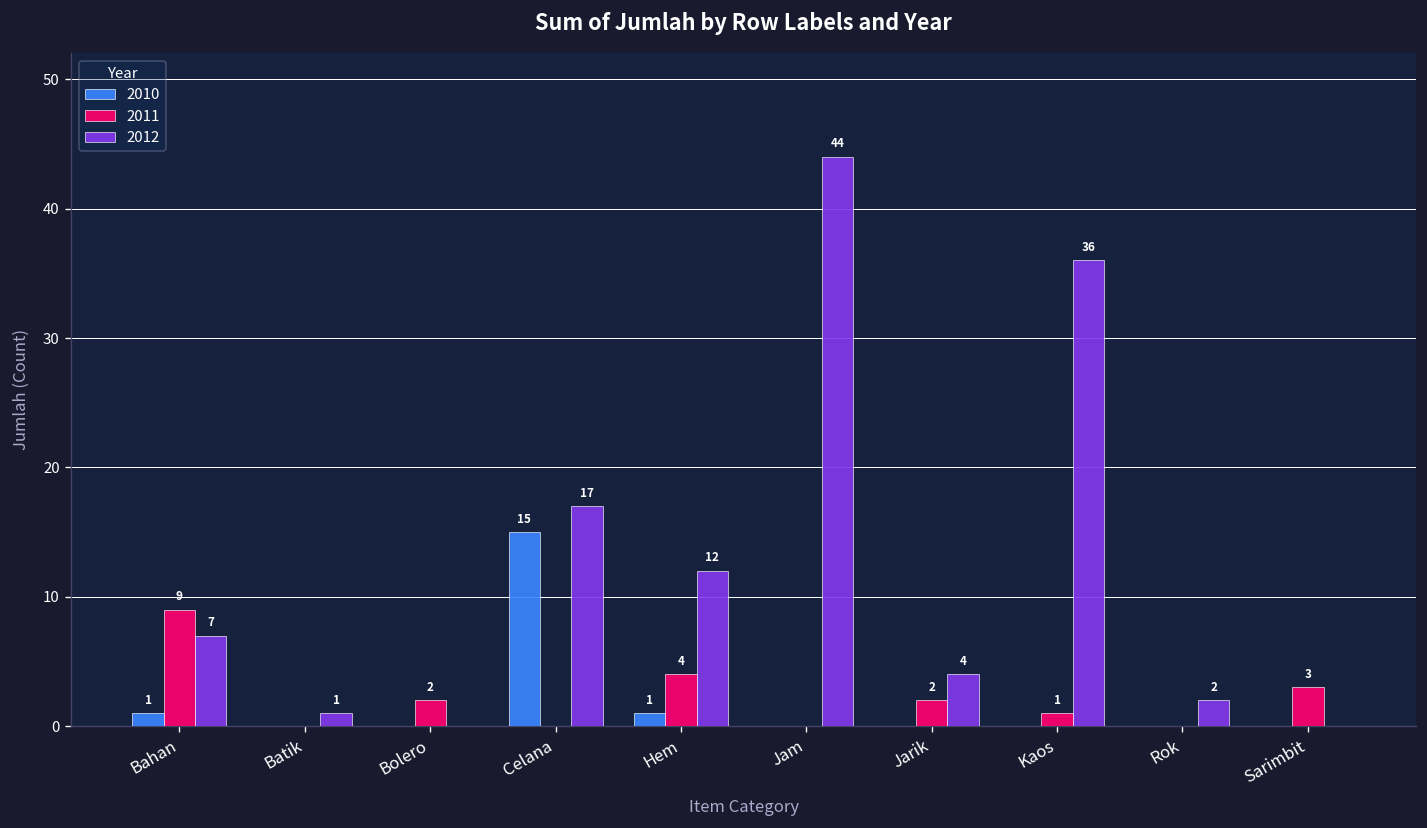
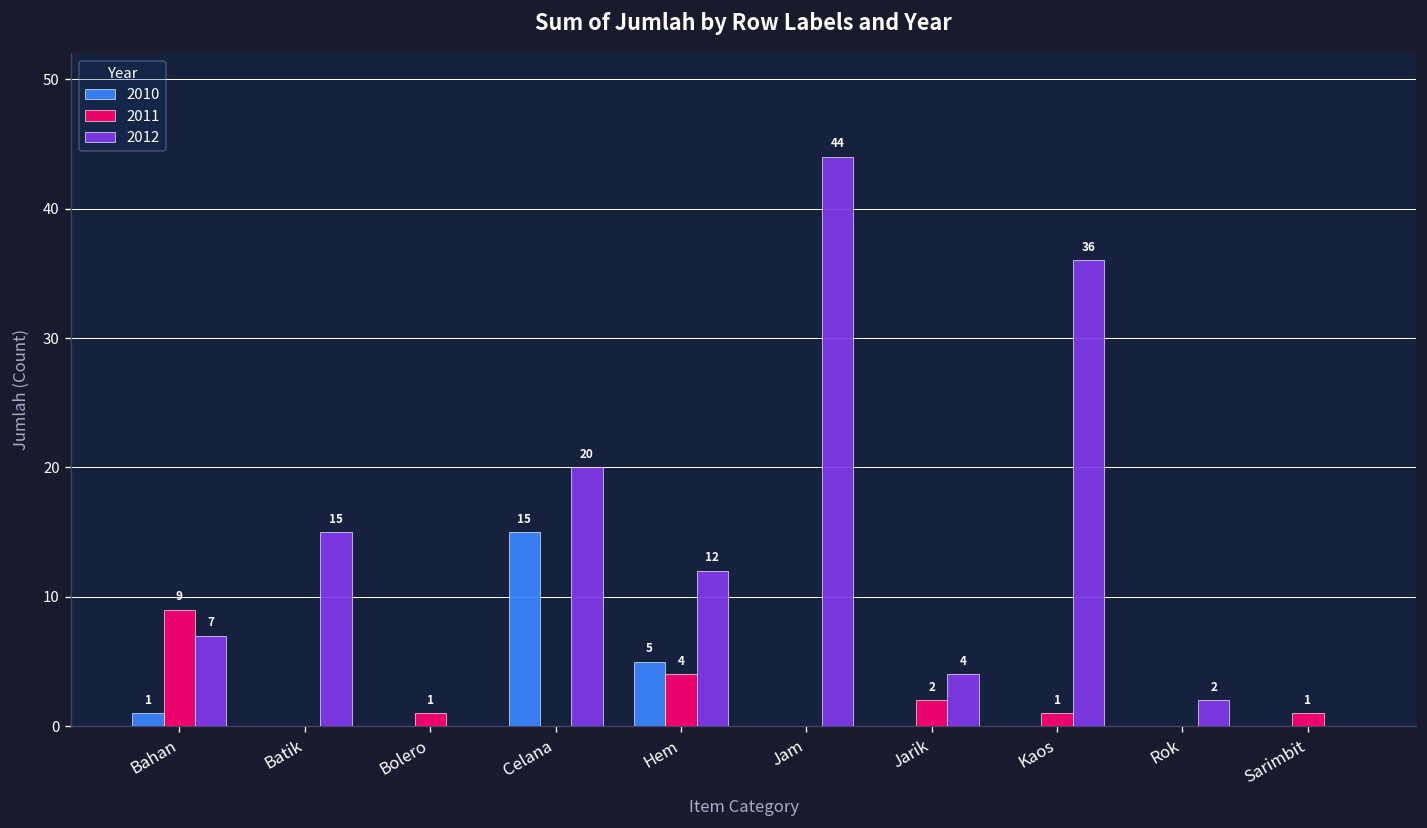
2012, Batik: 1 -> 15
2011, Bolero: 2 -> 1
2012, Celana: 17 -> 20
2010, Hem: 1 -> 5
2011, Sarimbit: 3 -> 1
